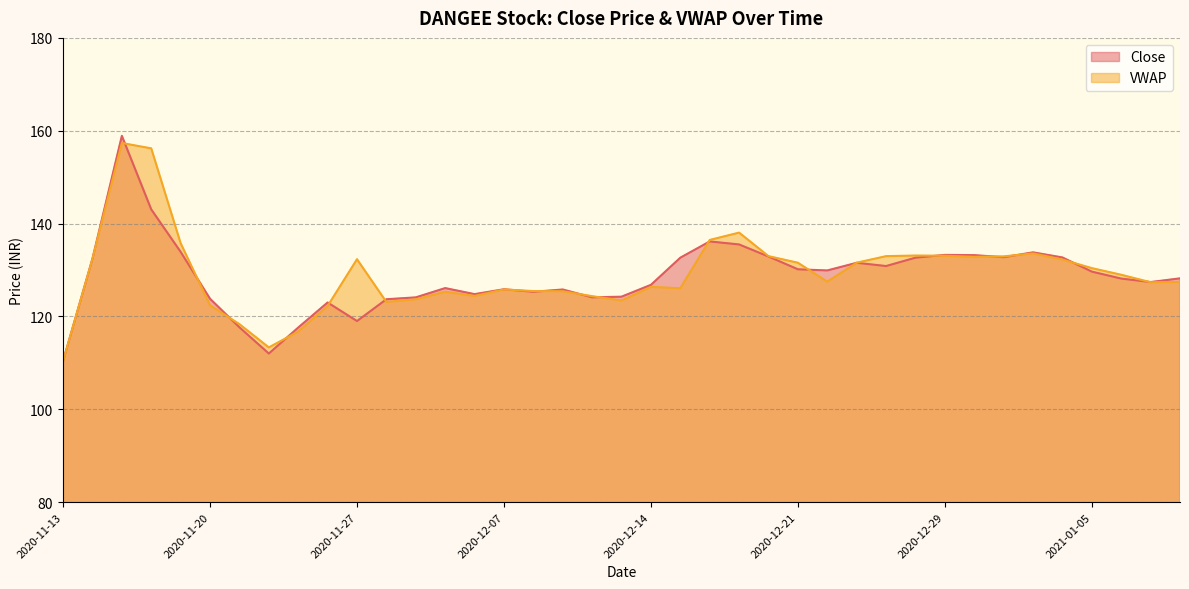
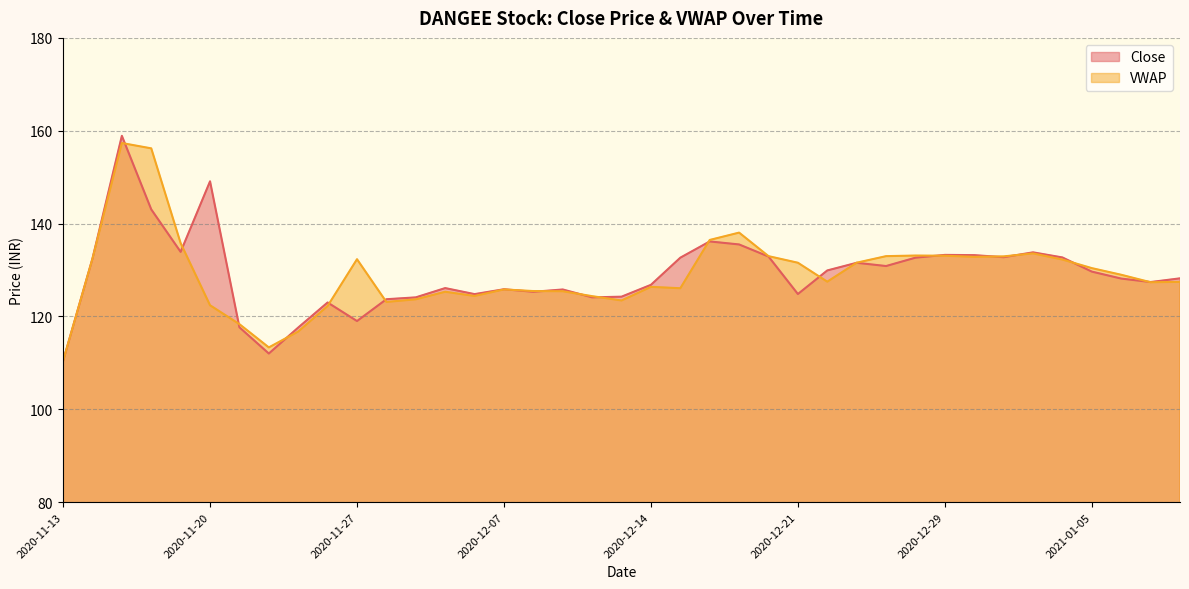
Close, 2020-11-20: 124 -> 149
Close, 2020-12-21: 130 -> 125
